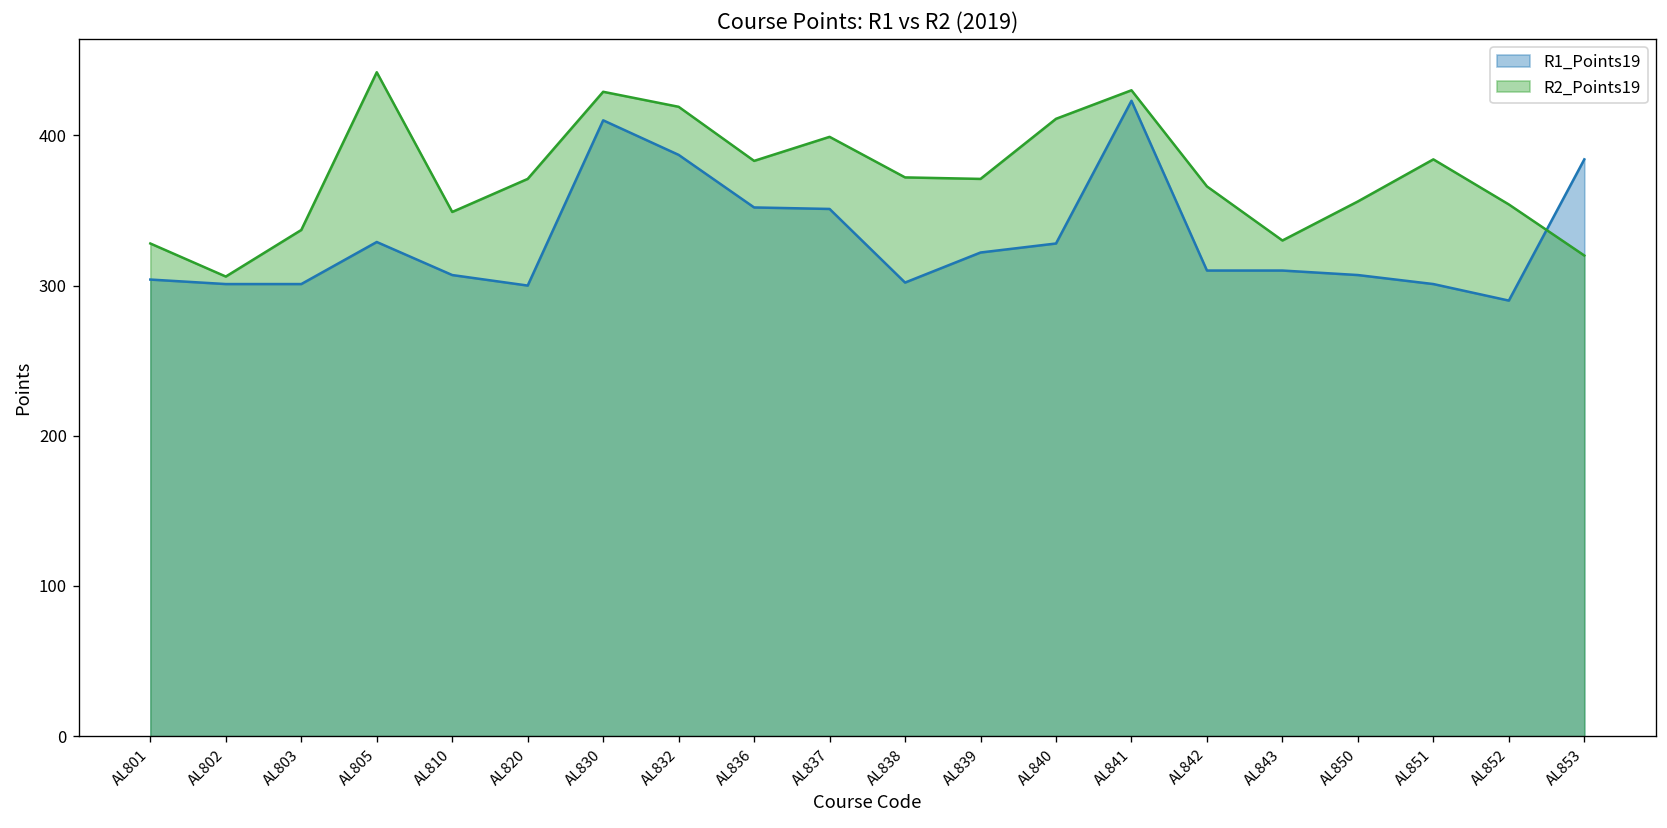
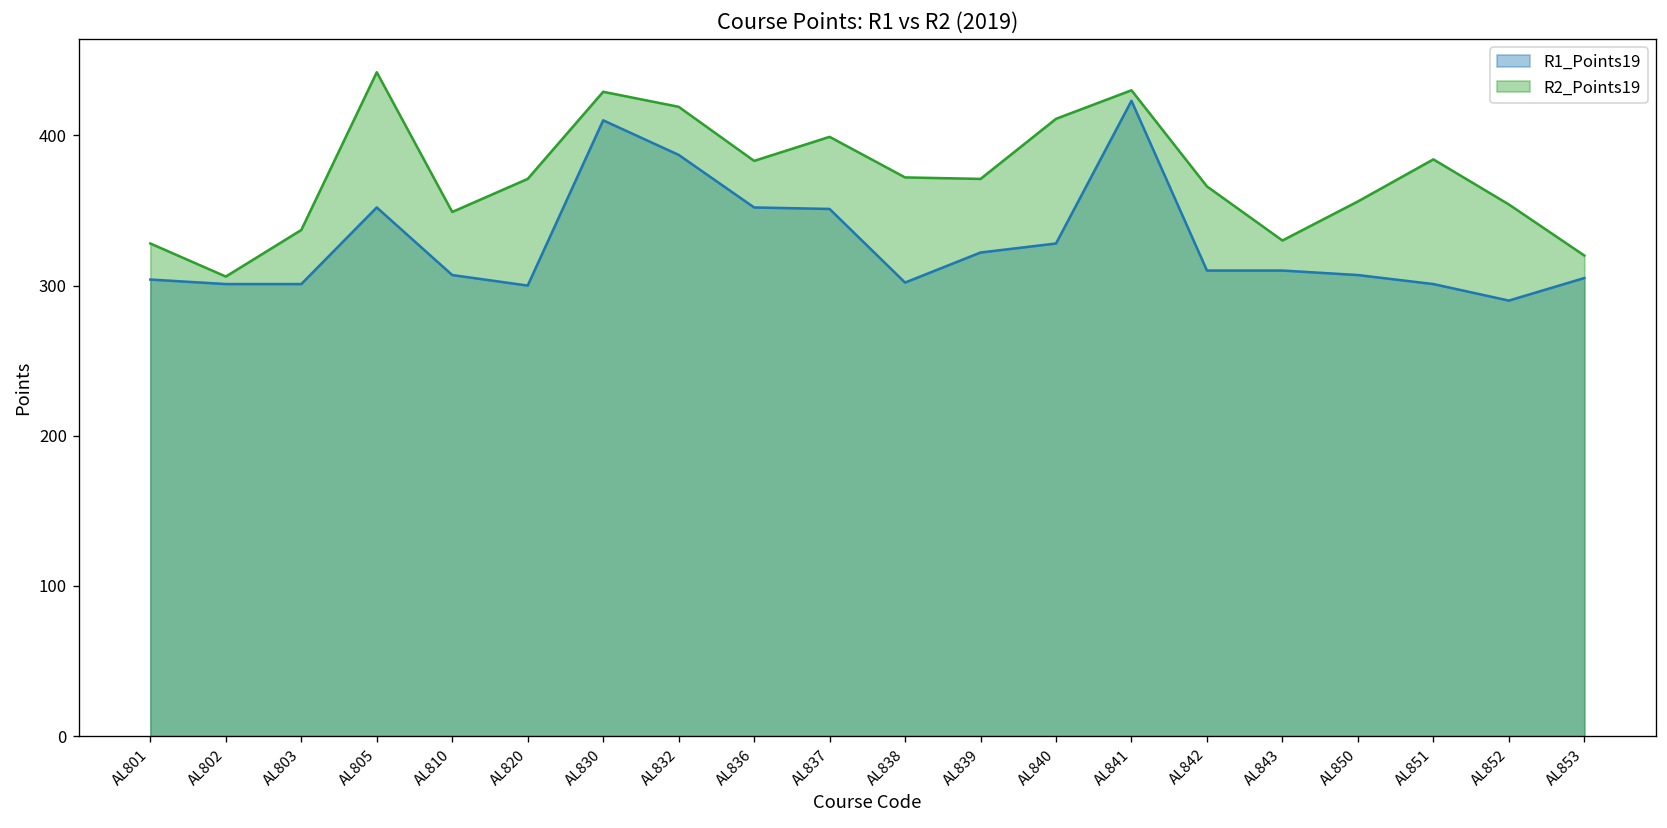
R1_Points19, AL805: 329 -> 352
R1_Points19, AL853: 384 -> 305
